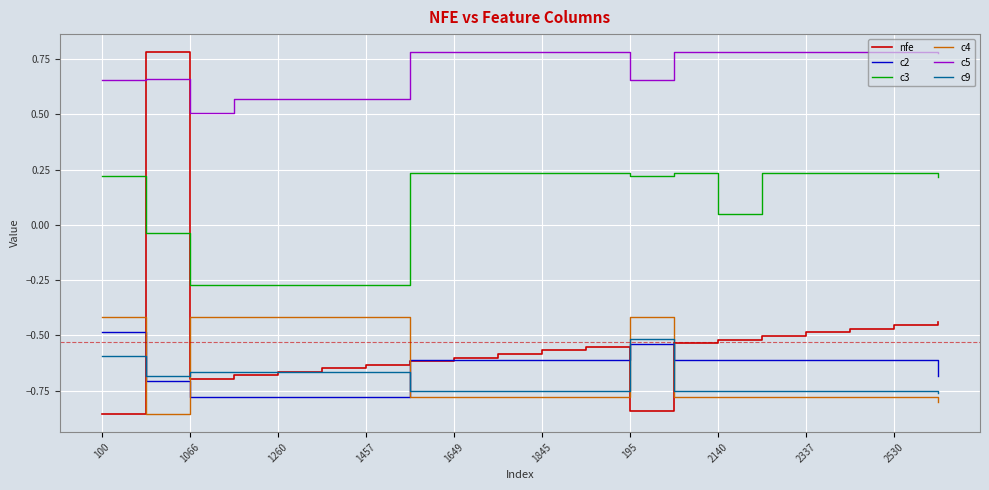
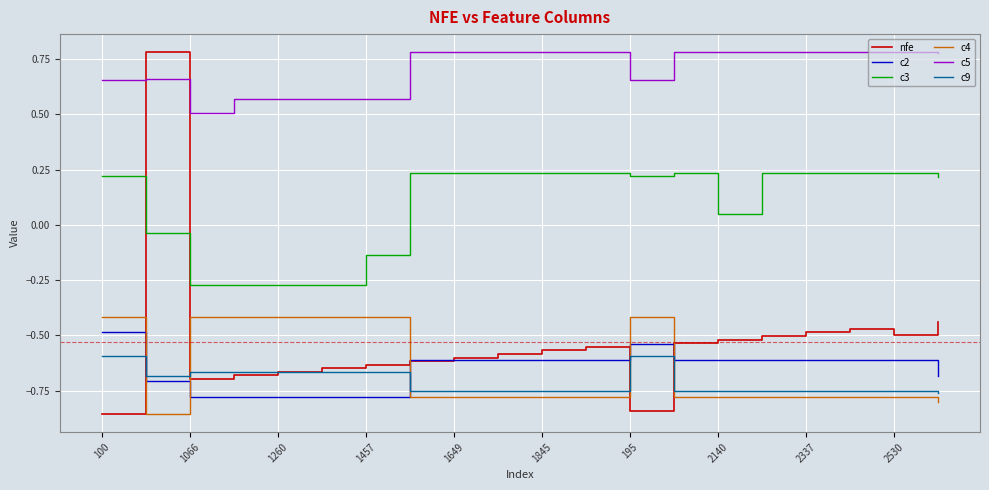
c3, 1457: -0.27 -> -0.14
c9, 195: -0.52 -> -0.59
nfe, 2530: -0.45 -> -0.50
